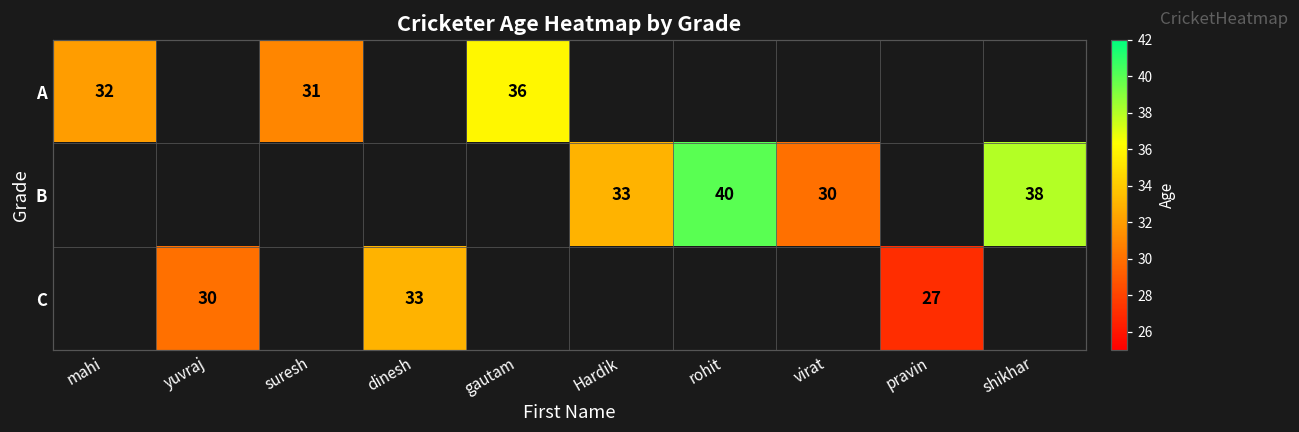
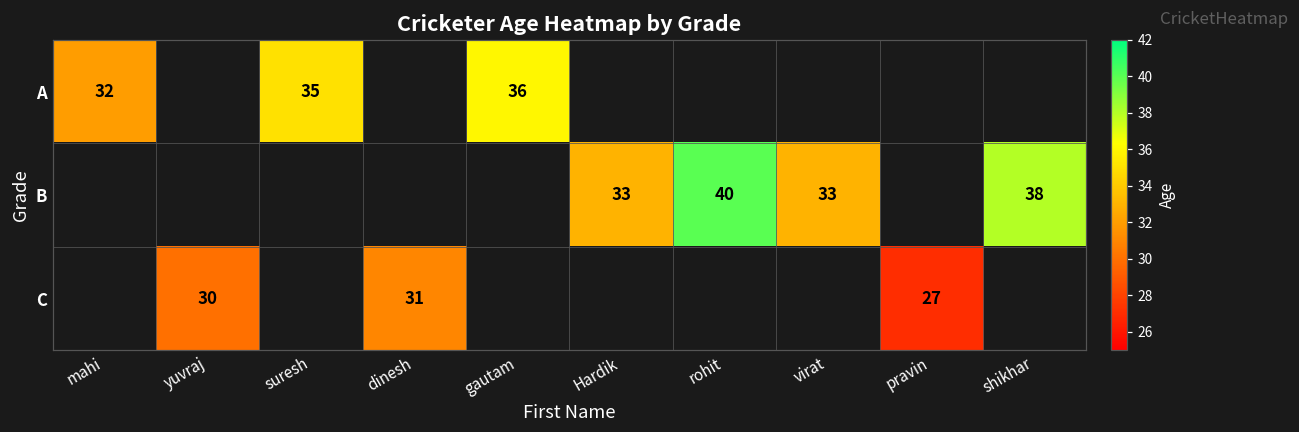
A, suresh: 31 -> 35
B, virat: 30 -> 33
C, dinesh: 33 -> 31
